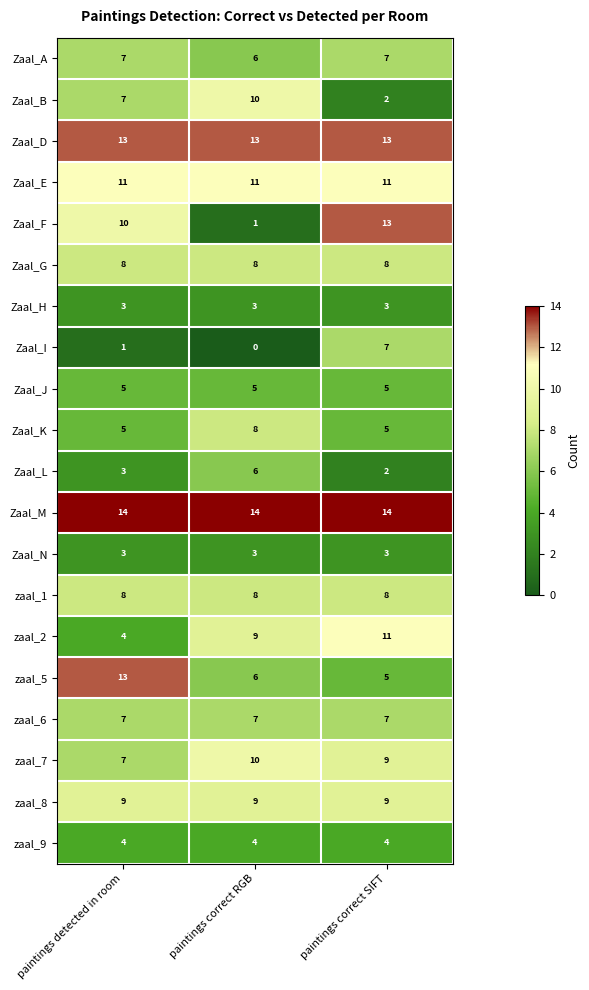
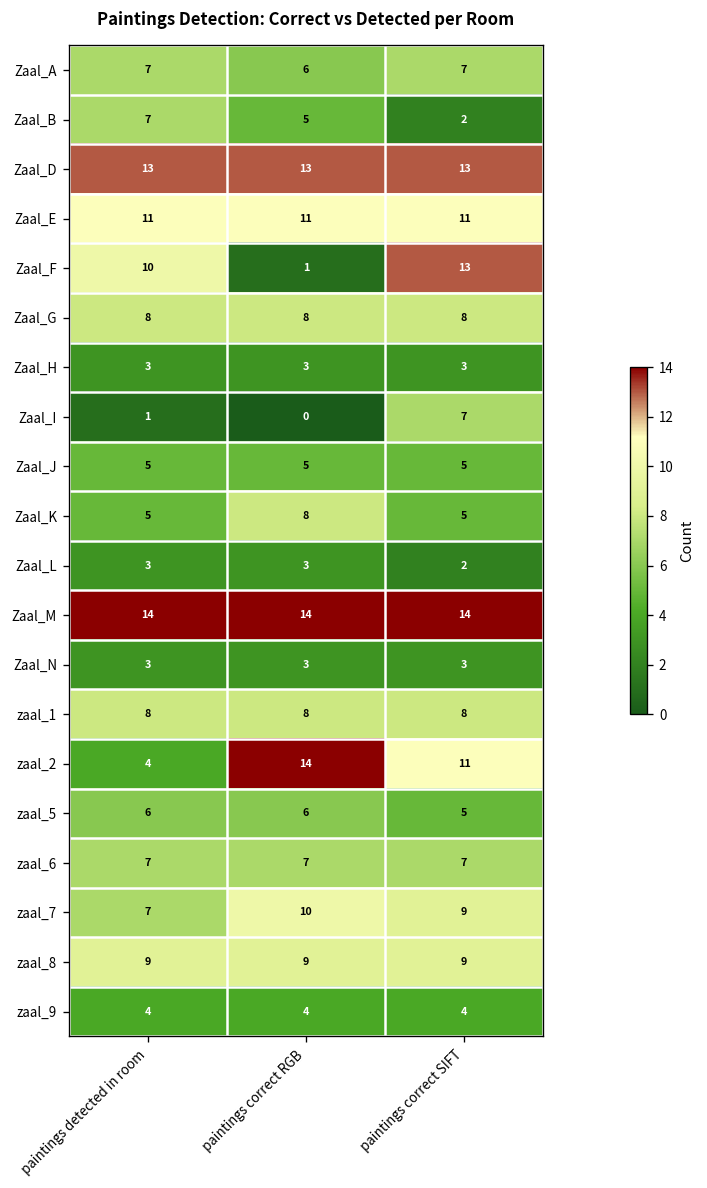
Zaal_B, paintings correct RGB: 10 -> 5
Zaal_L, paintings correct RGB: 6 -> 3
zaal_2, paintings correct RGB: 9 -> 14
zaal_5, paintings detected in room: 13 -> 6
